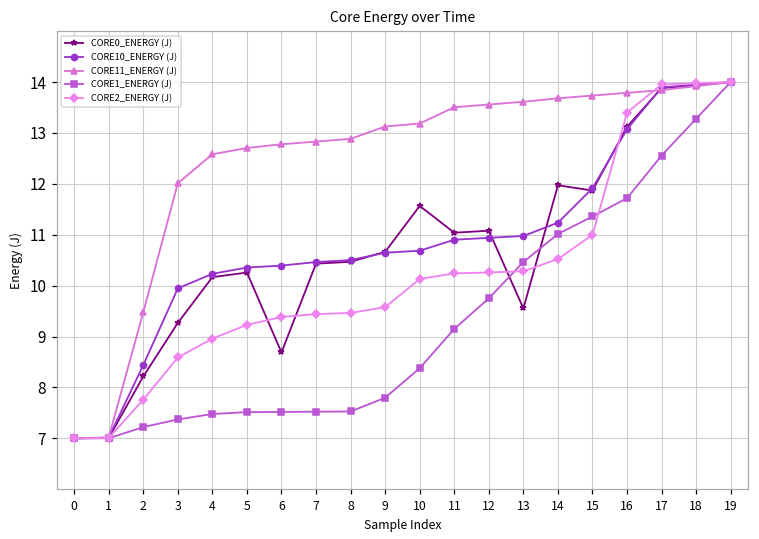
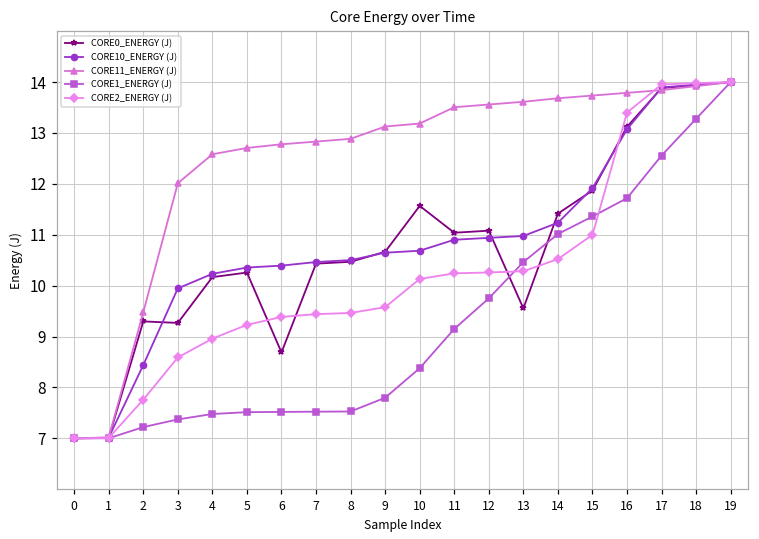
CORE0_ENERGY (J), 2: 8.2 -> 9.3
CORE0_ENERGY (J), 14: 12.0 -> 11.4
